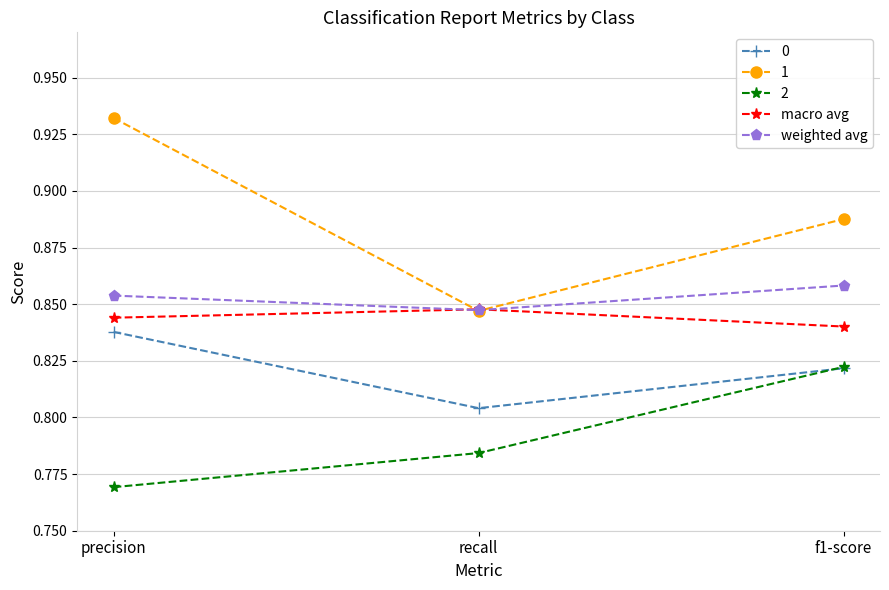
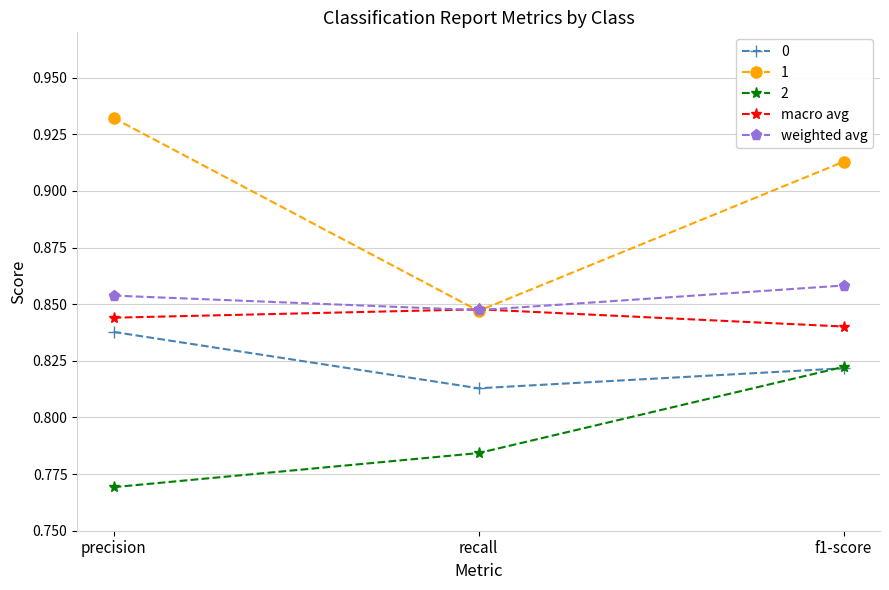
0, recall: 0.804 -> 0.813
1, f1-score: 0.888 -> 0.913
